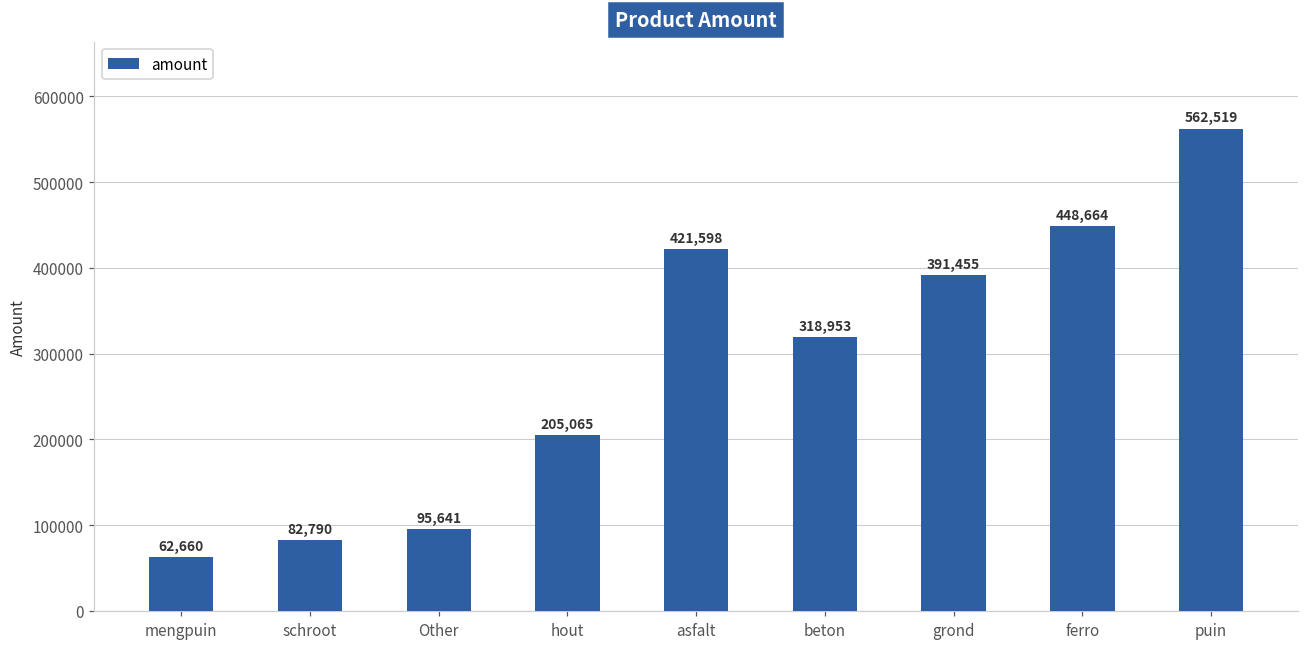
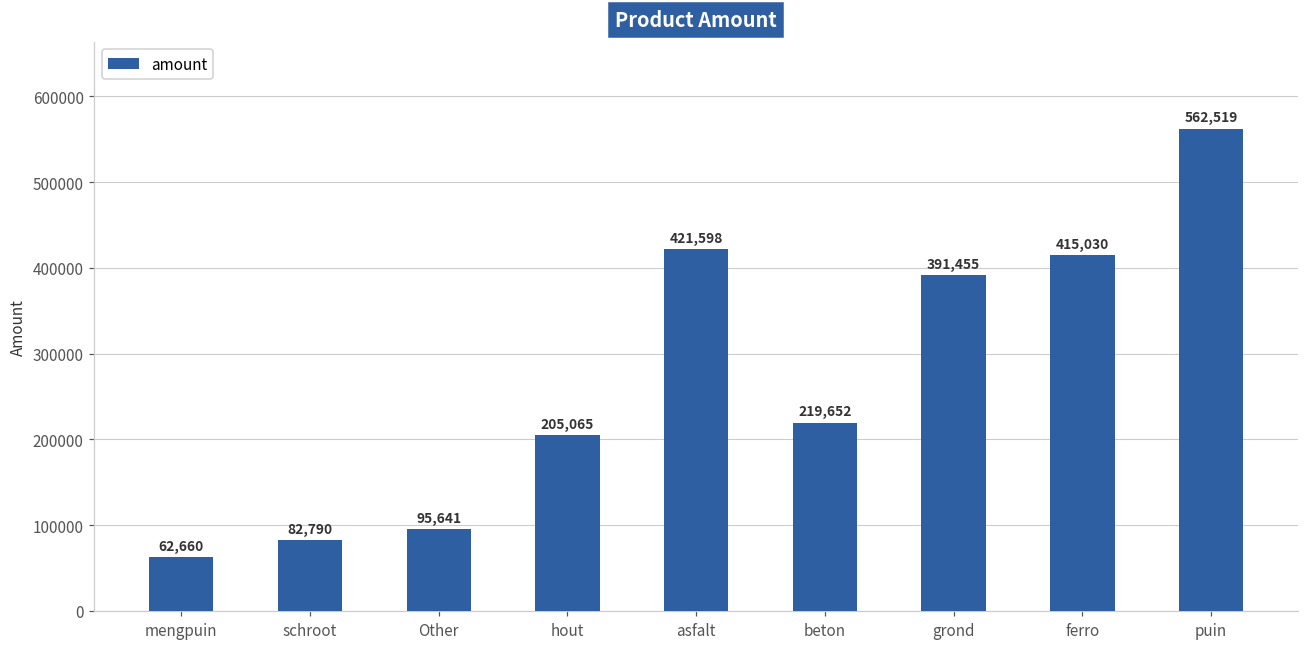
beton: 318,953 -> 219,652
ferro: 448,664 -> 415,030
